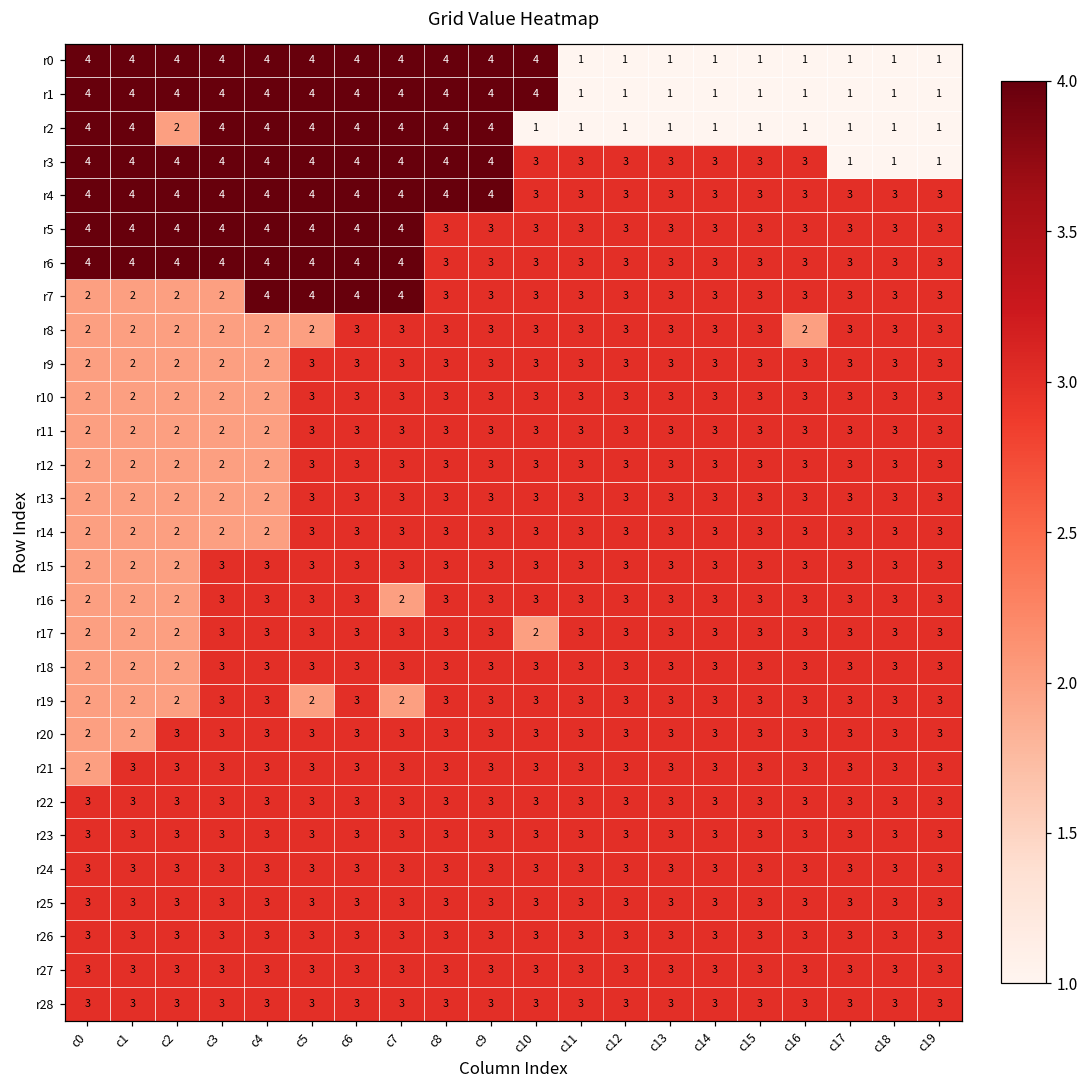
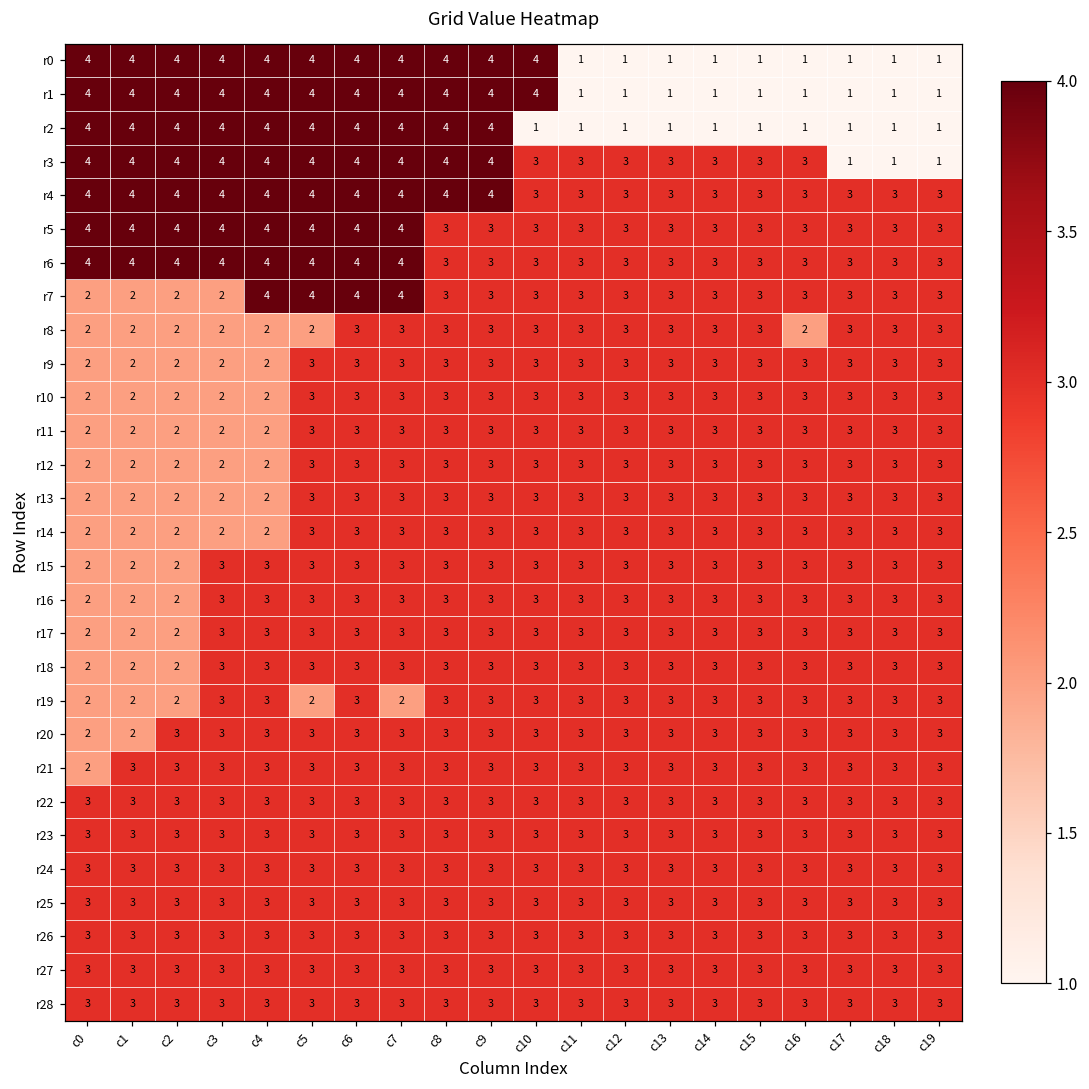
r2, c2: 2 -> 4
r16, c7: 2 -> 3
r17, c10: 2 -> 3
